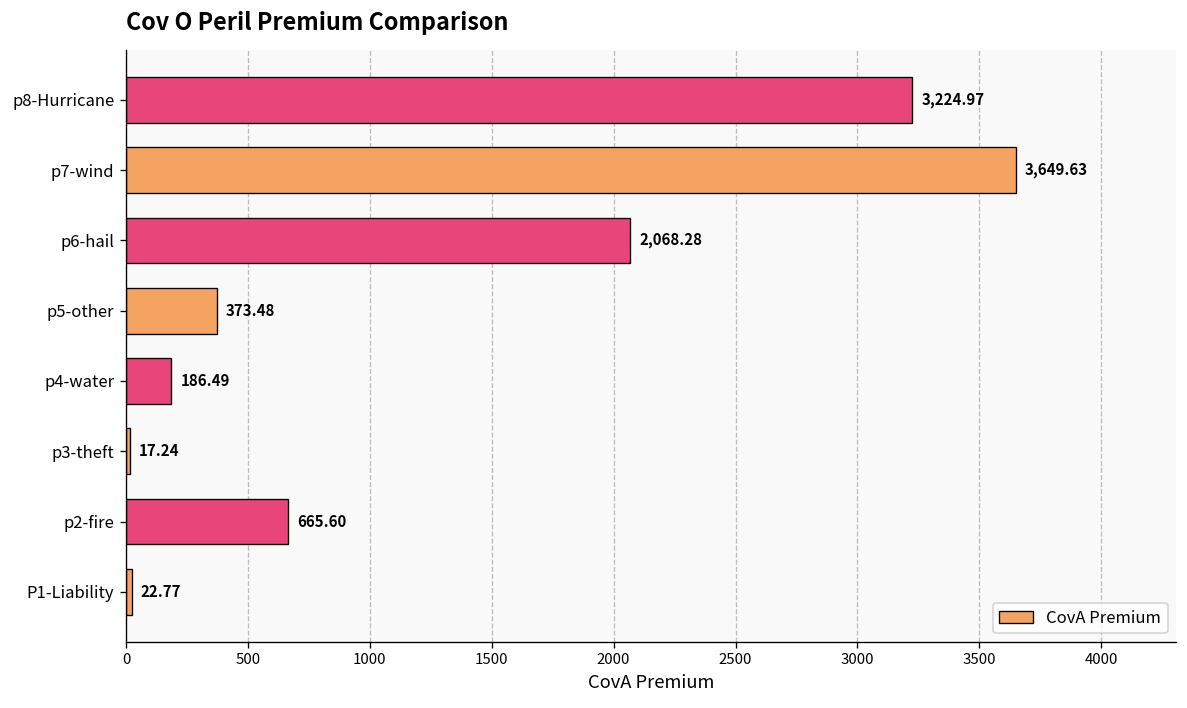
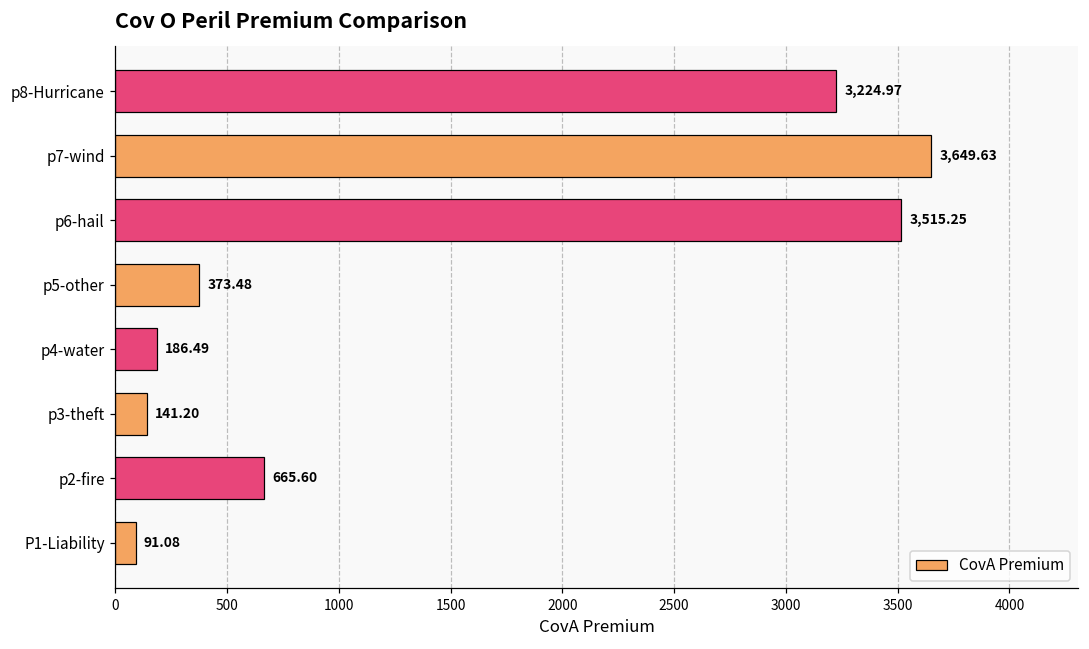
p6-hail: 2,068.28 -> 3,515.25
p3-theft: 17.24 -> 141.20
P1-Liability: 22.77 -> 91.08
